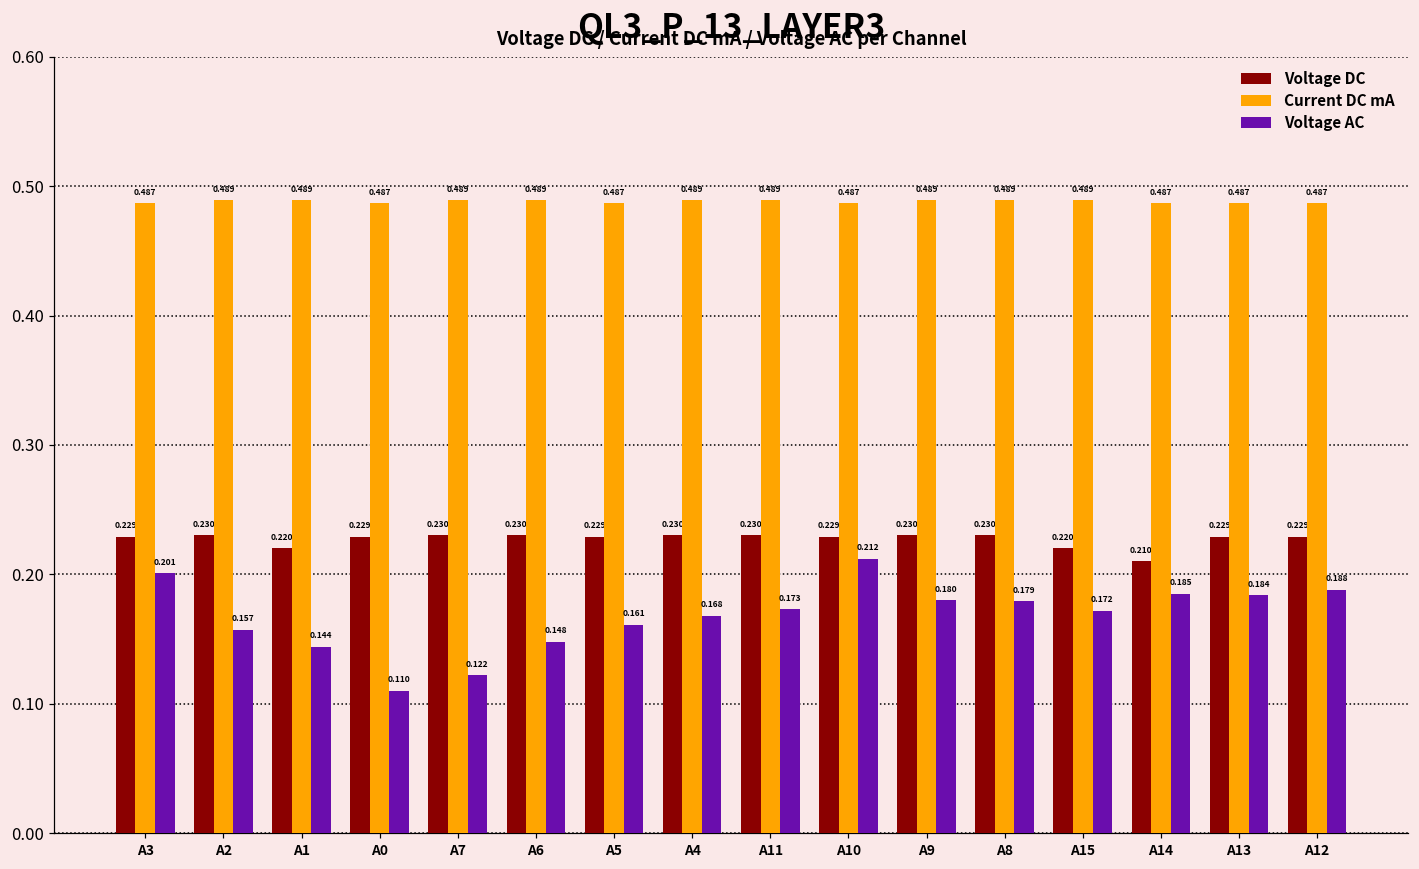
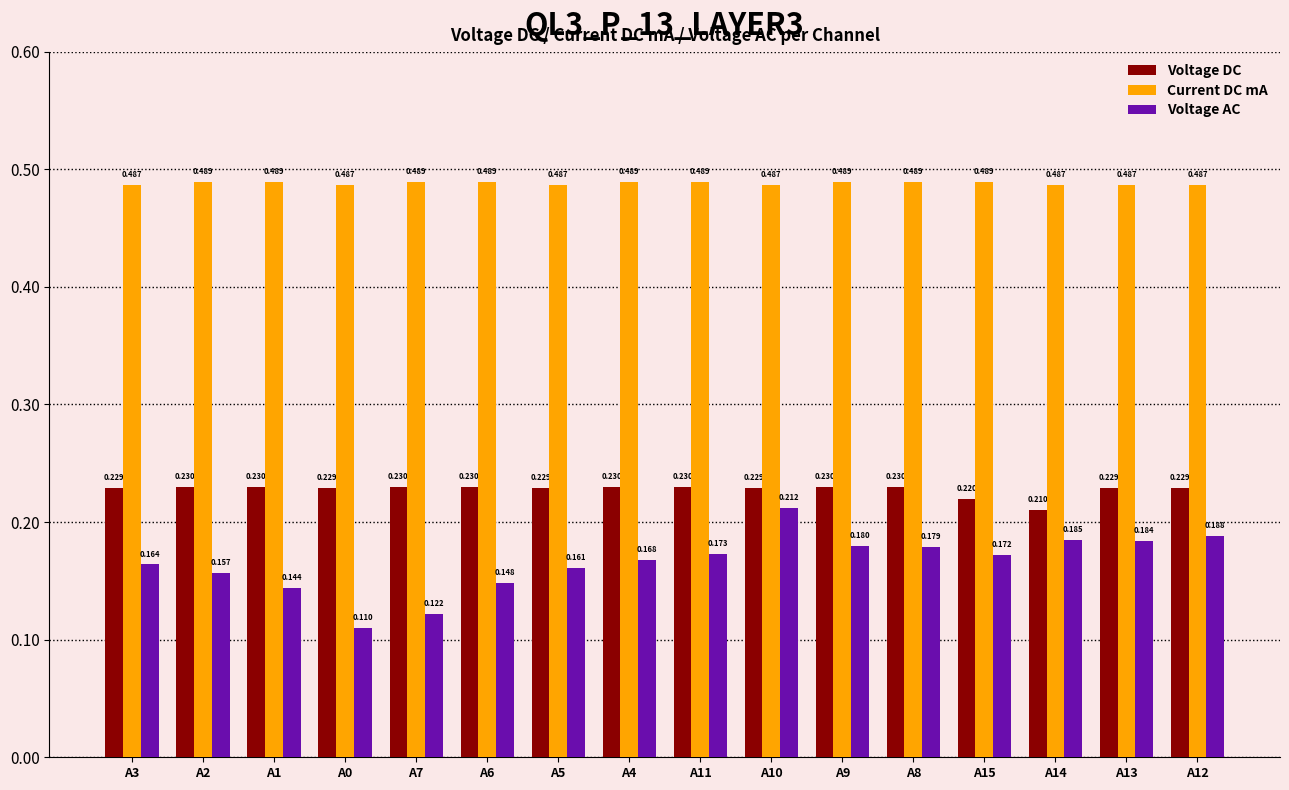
Voltage AC, A3: 0.201 -> 0.164
Voltage DC, A1: 0.220 -> 0.230
